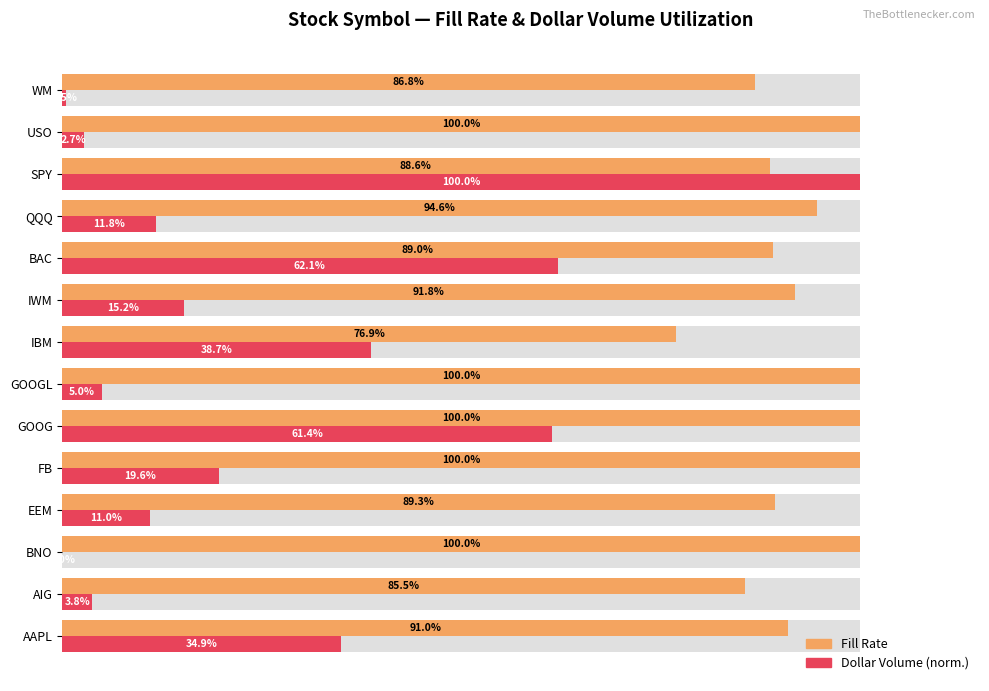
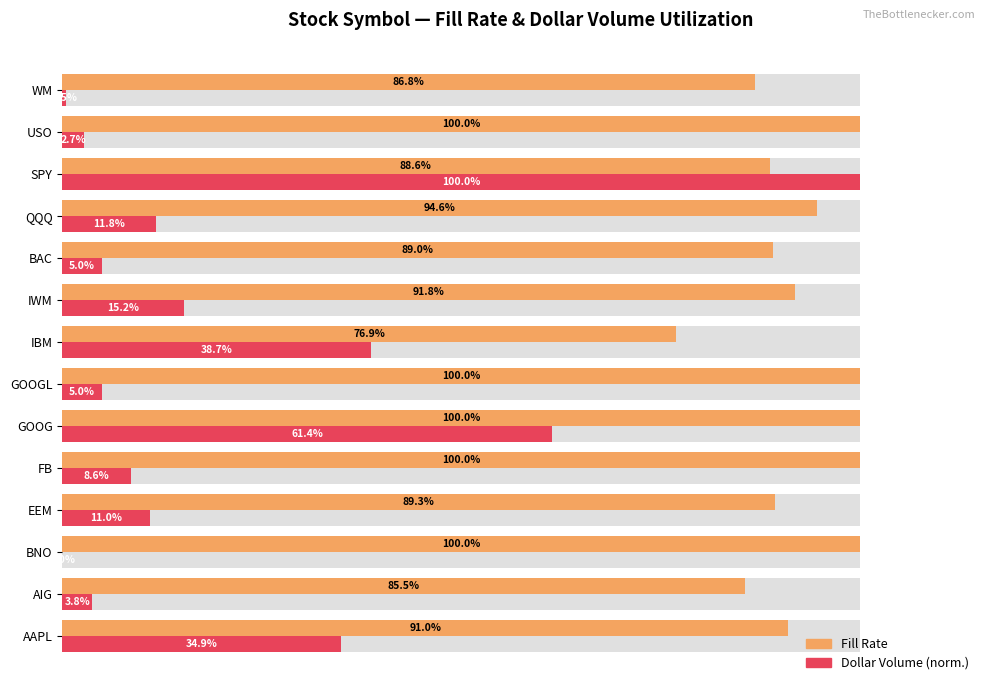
Dollar Volume (norm.), BAC: 62.1% -> 5.0%
Dollar Volume (norm.), FB: 19.6% -> 8.6%
